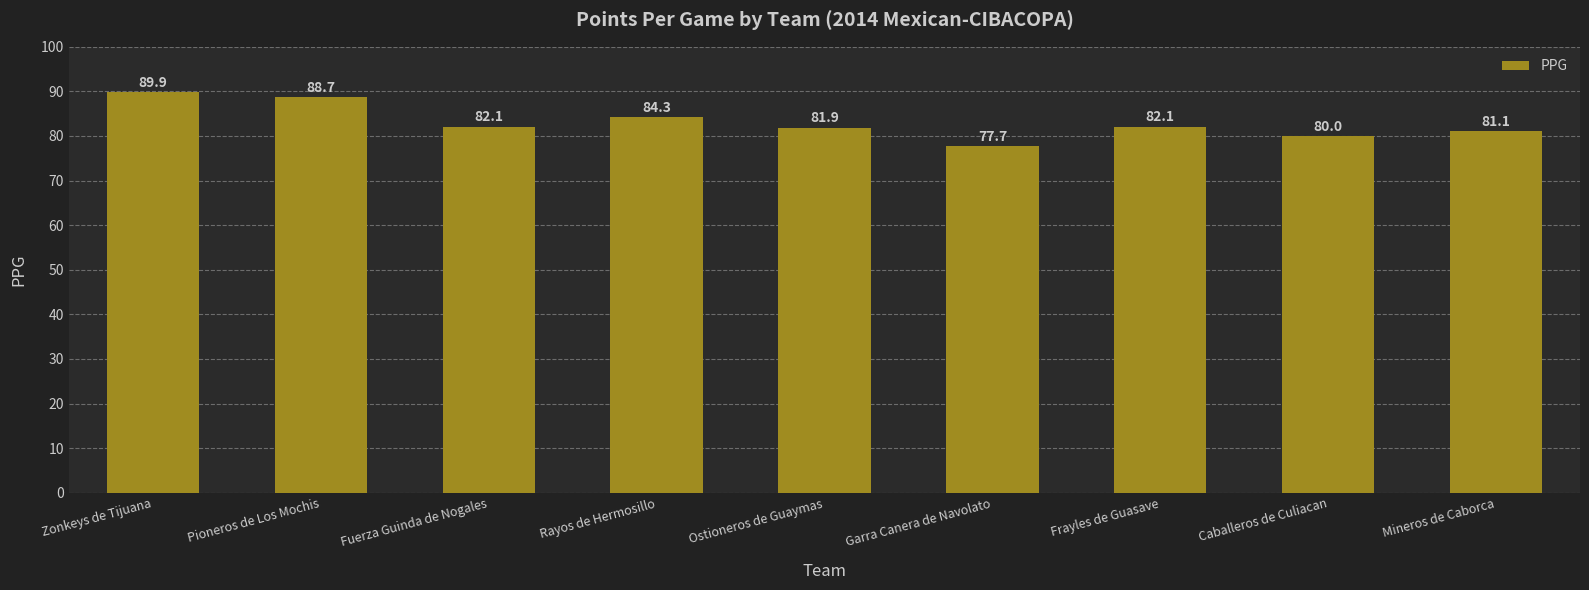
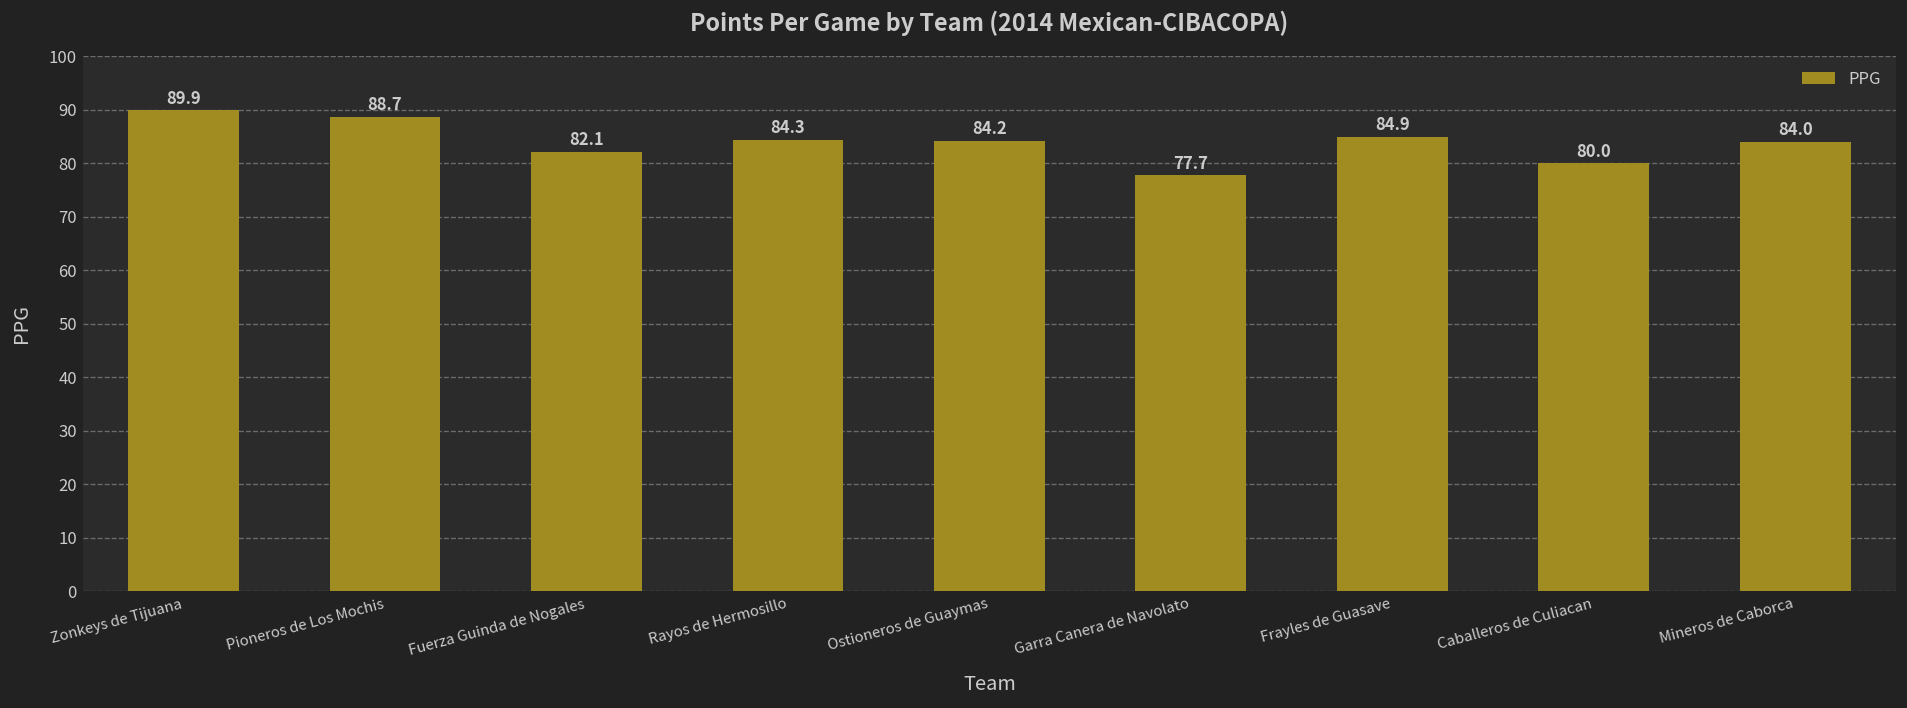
Ostioneros de Guaymas: 81.9 -> 84.2
Frayles de Guasave: 82.1 -> 84.9
Mineros de Caborca: 81.1 -> 84.0
